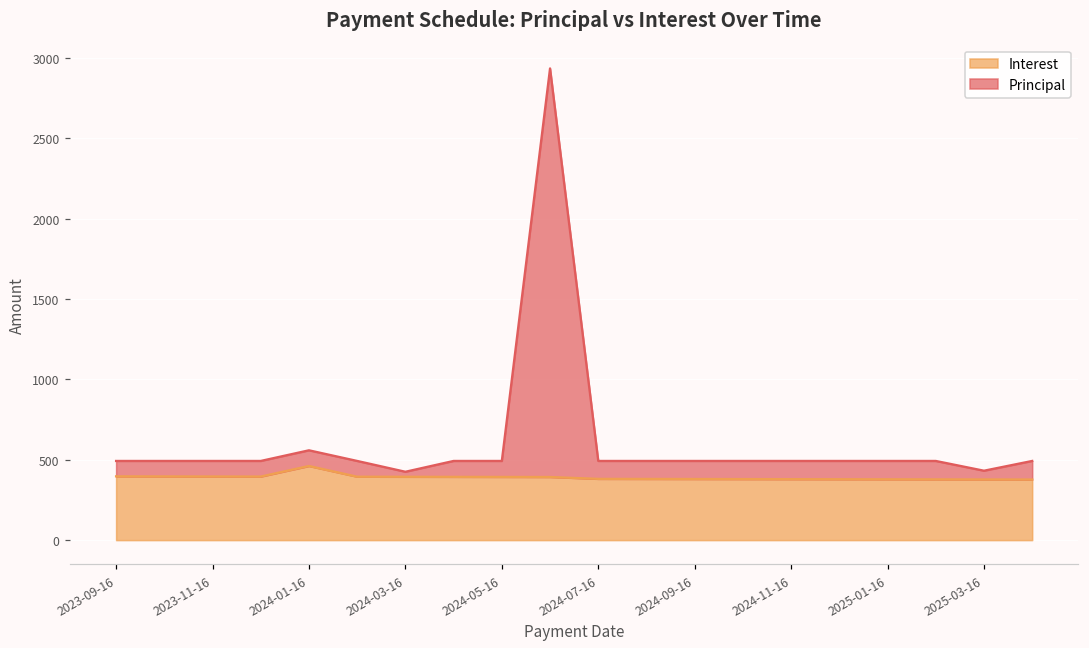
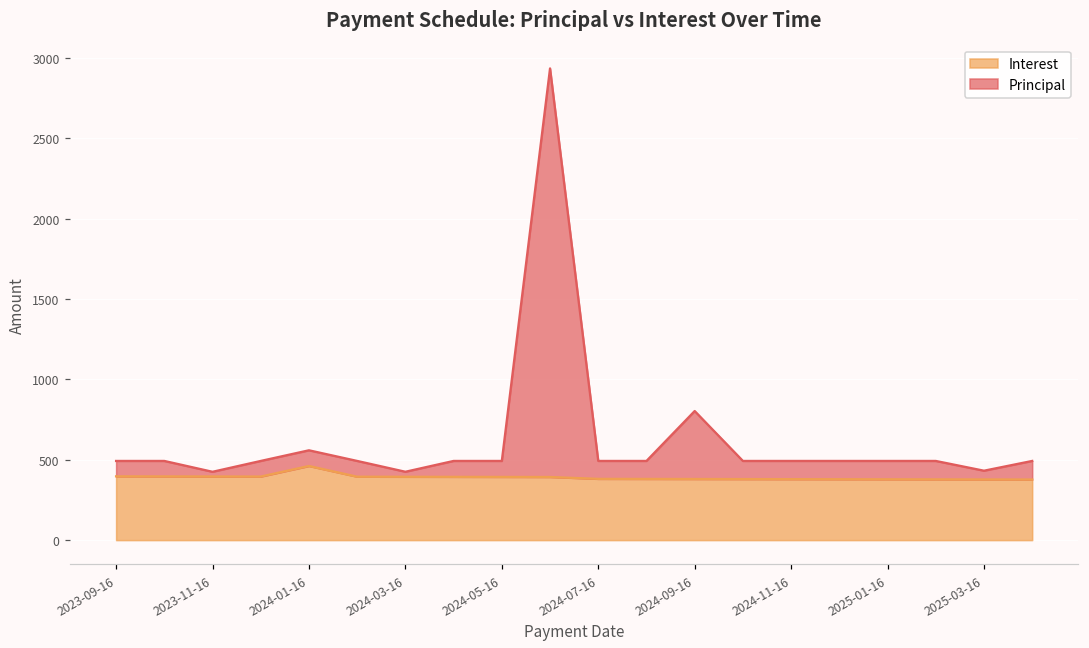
Principal, 2023-11-16: 100 -> 30
Principal, 2024-09-16: 110 -> 420
